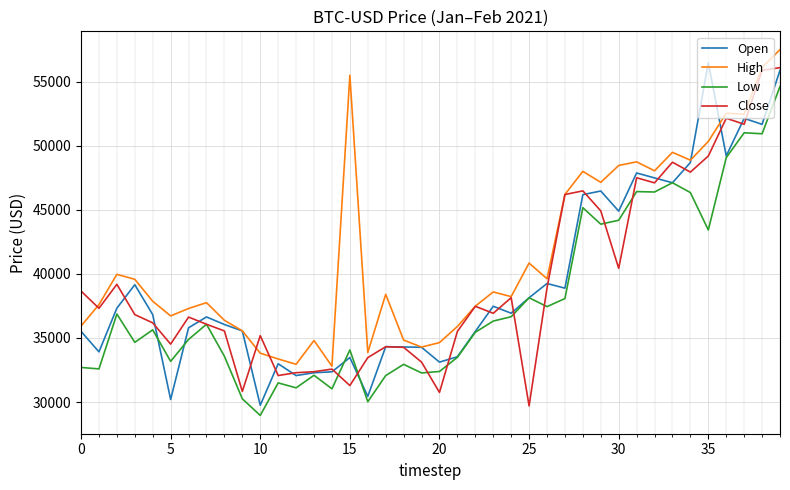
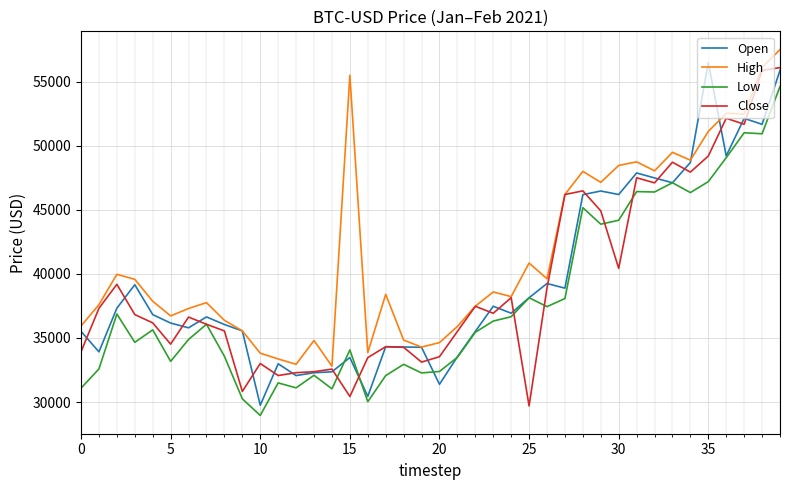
Low, 0: 32700 -> 31100
Close, 0: 38700 -> 33900
Open, 5: 30200 -> 36200
Close, 10: 35200 -> 33000
Close, 15: 31300 -> 30400
Open, 20: 33100 -> 31400
Close, 20: 30700 -> 33500
Open, 30: 44900 -> 46200
High, 35: 50300 -> 51100
Low, 35: 43400 -> 47200
